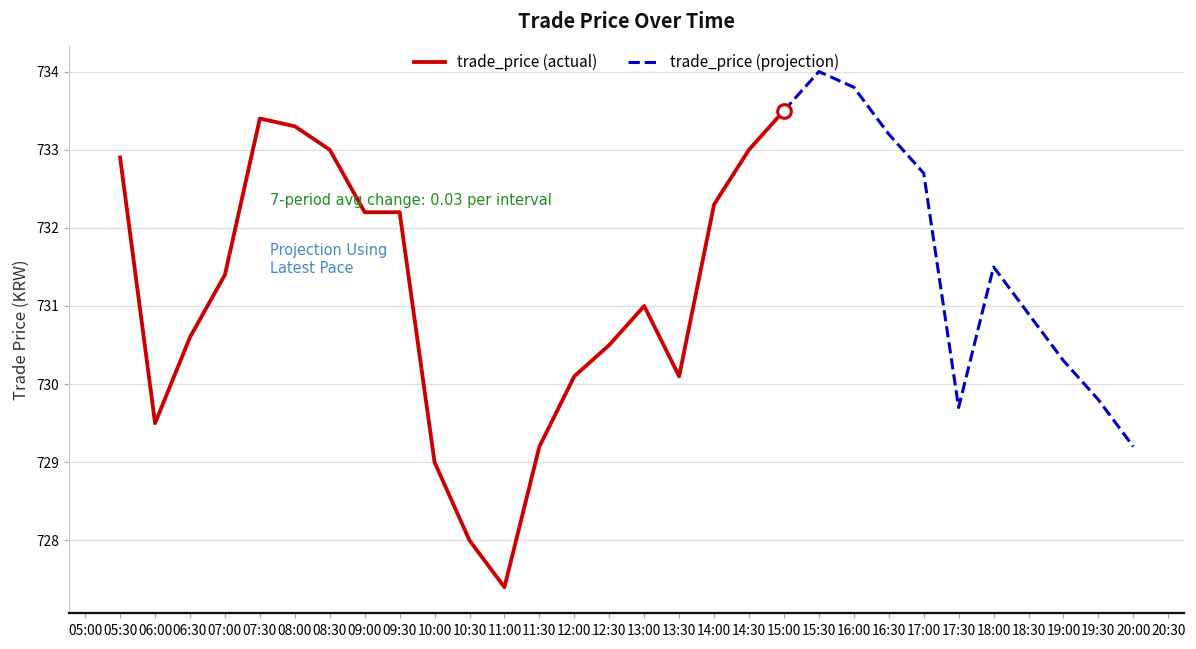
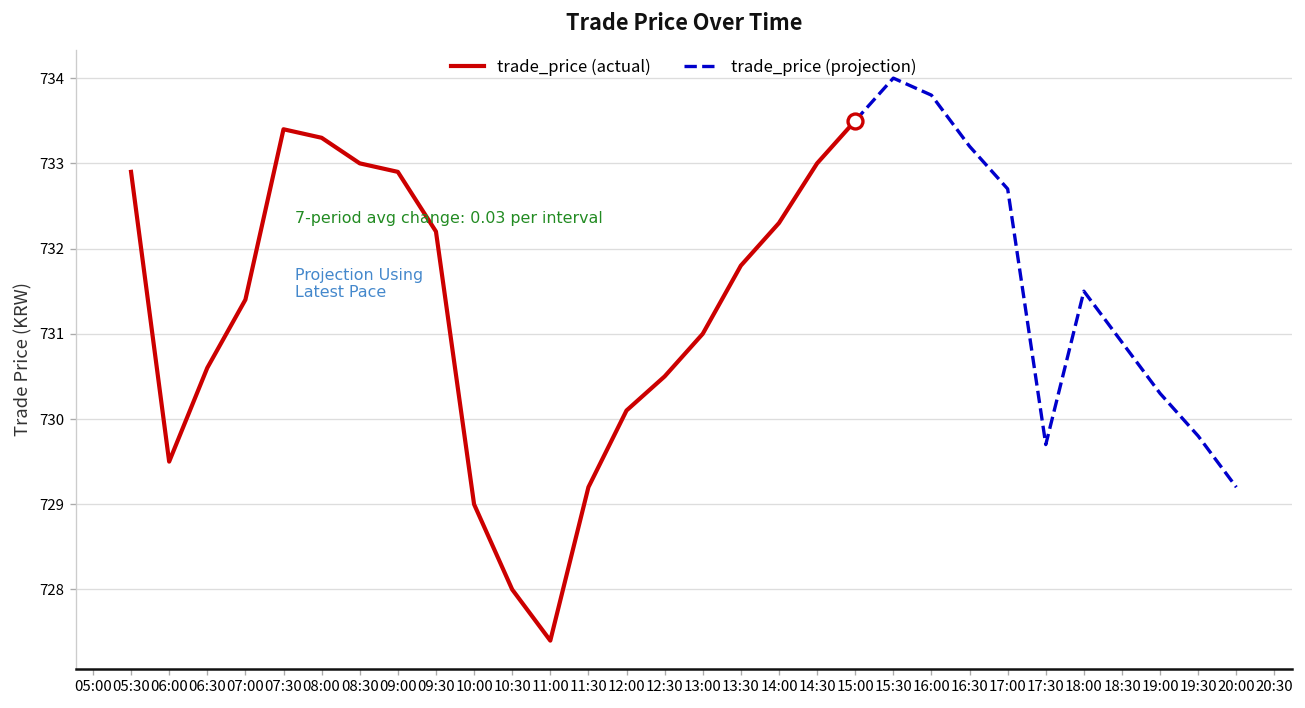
trade_price (actual), 09:00: 732.2 -> 732.9
trade_price (actual), 13:30: 730.1 -> 731.8
